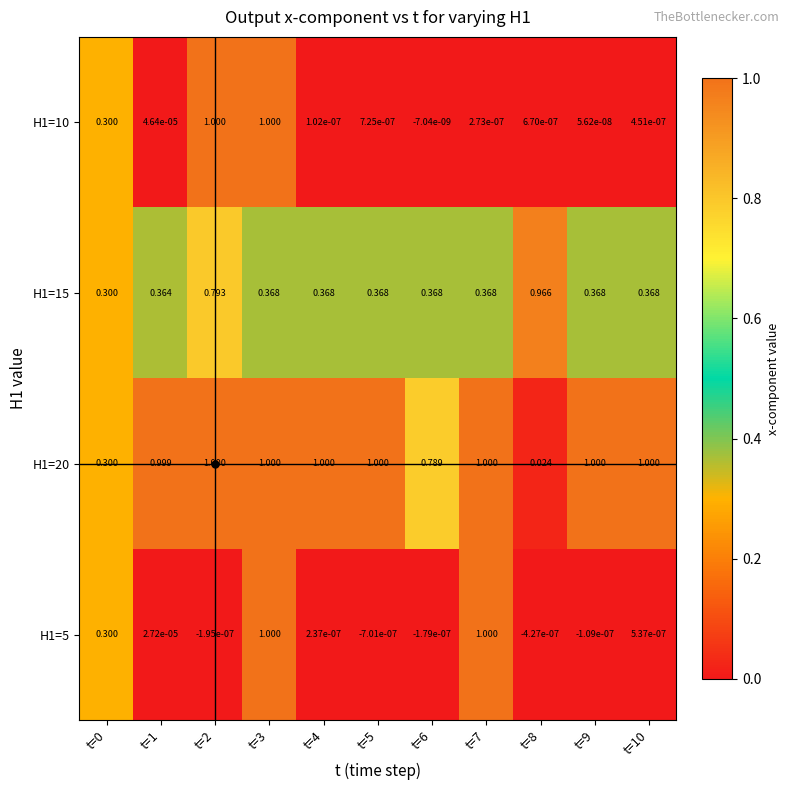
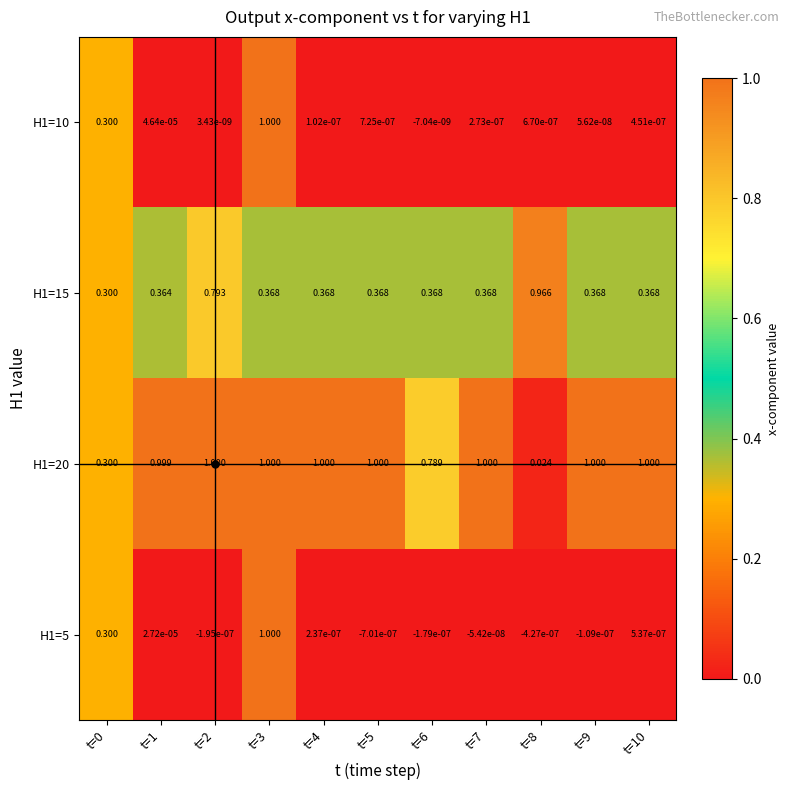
H1=10, t=2: 1.000 -> 3.43e-09
H1=5, t=7: 1.000 -> -5.42e-08
